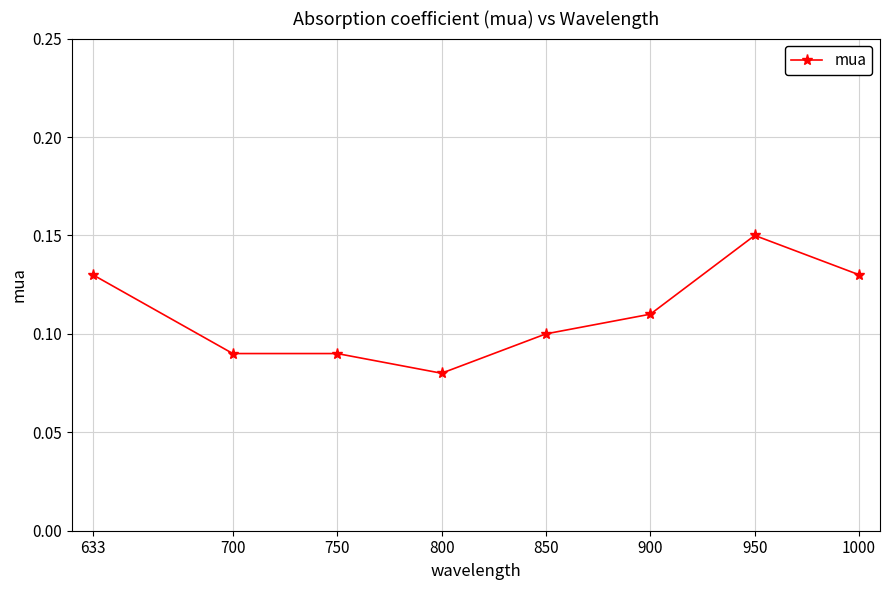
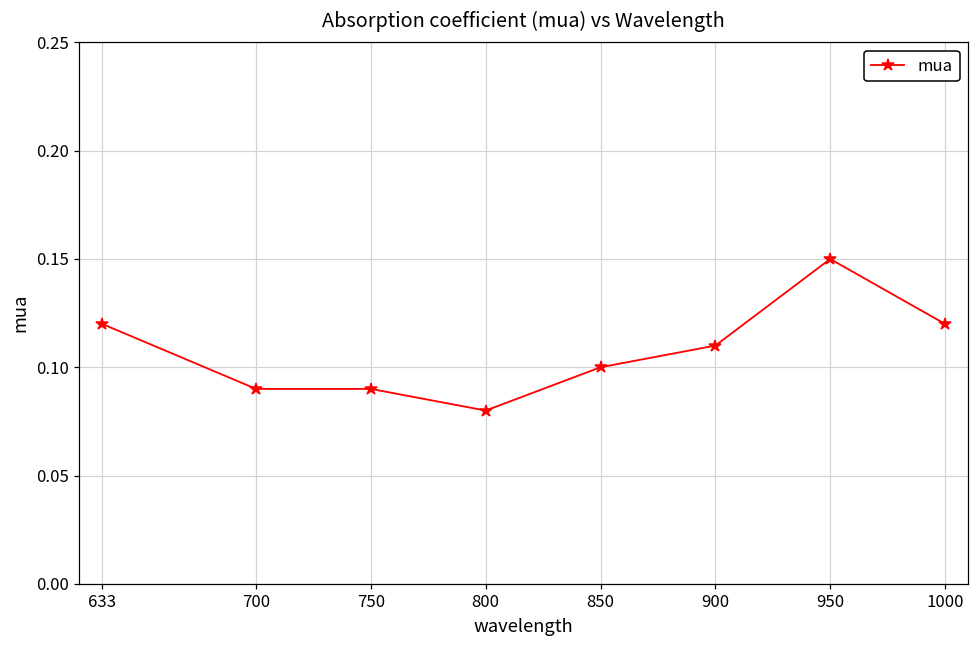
633: 0.13 -> 0.12
1000: 0.13 -> 0.12
